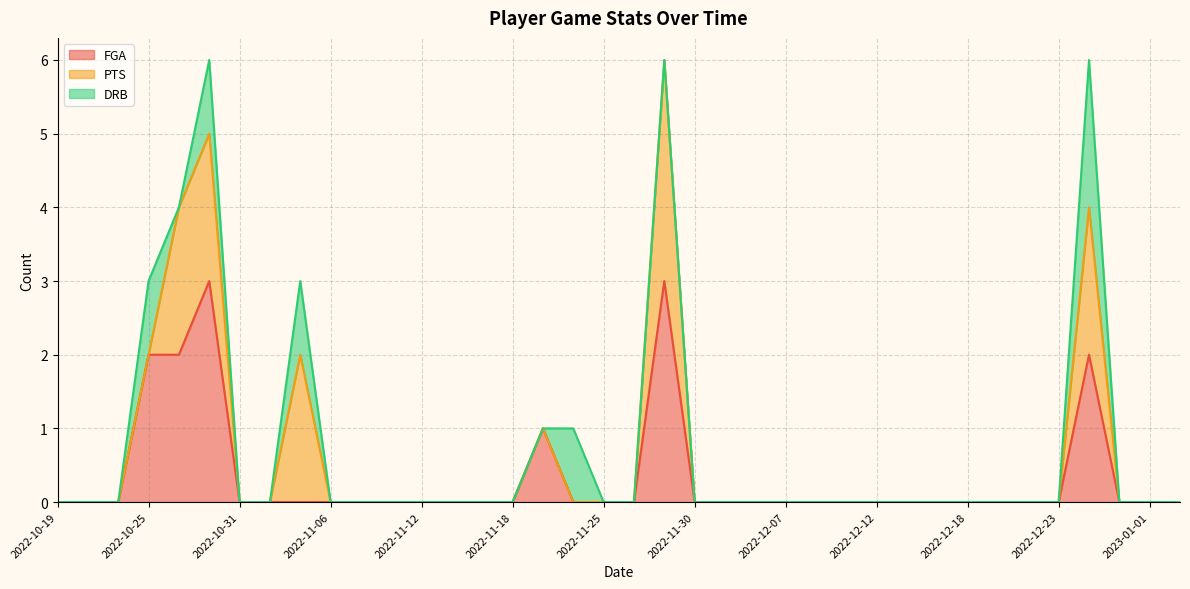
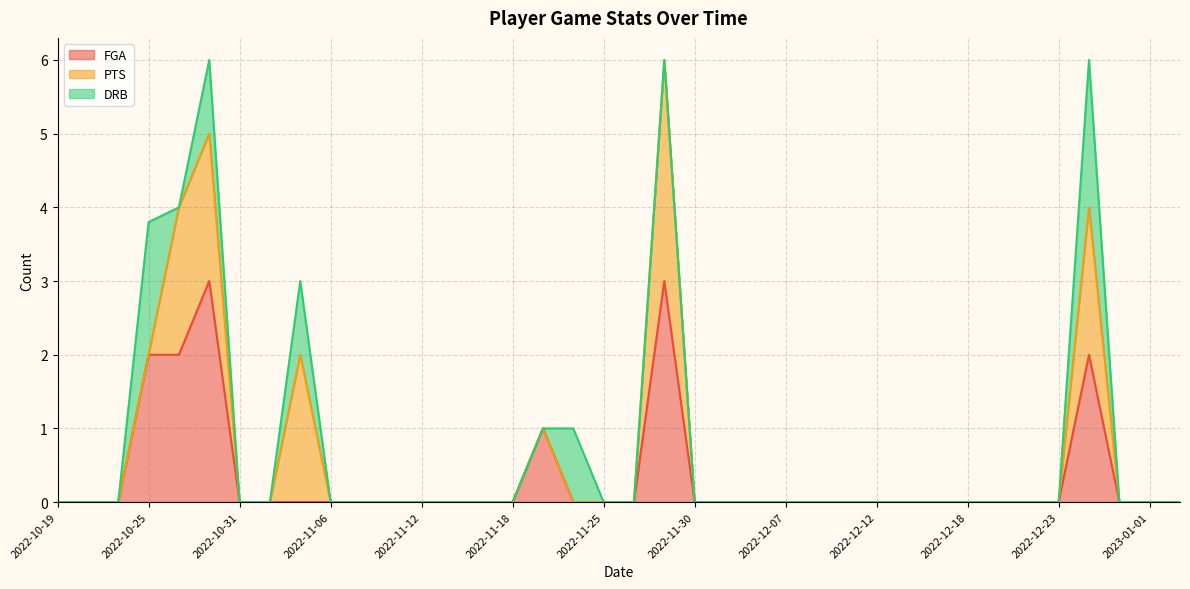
DRB, 2022-10-25: 1.0 -> 1.8
